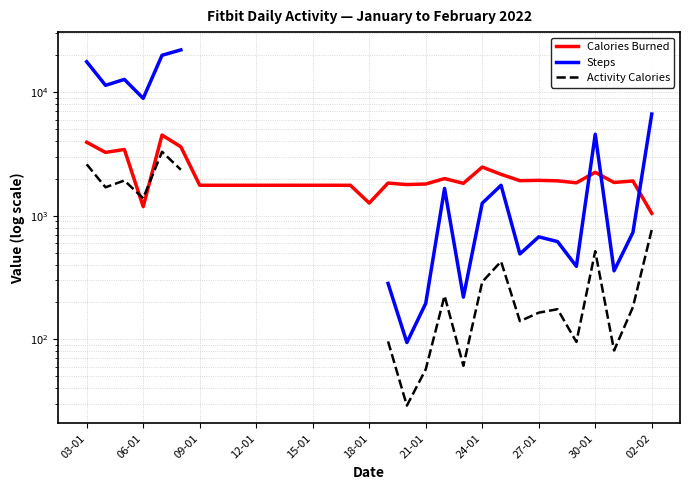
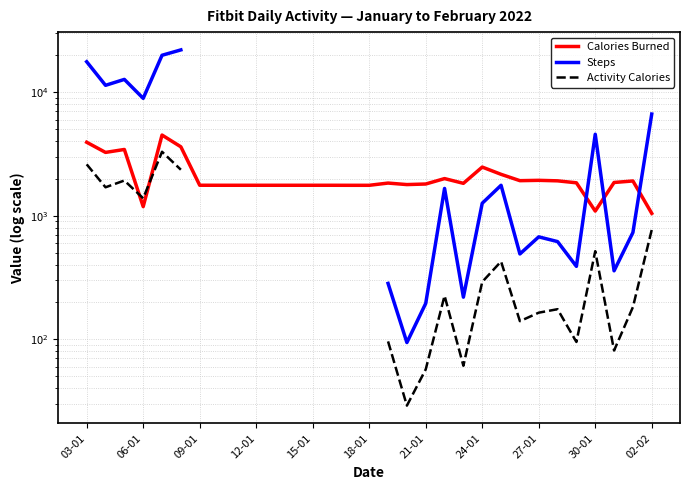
Calories Burned, 18-01: 1300 -> 1800
Calories Burned, 30-01: 2200 -> 1100
